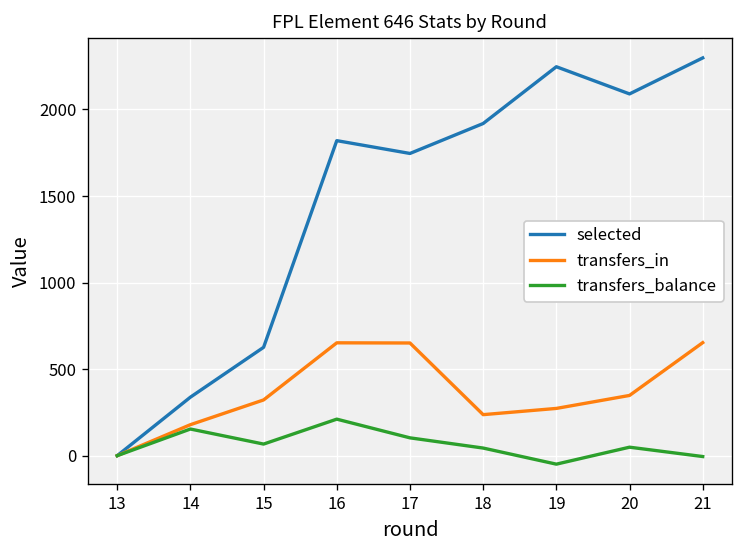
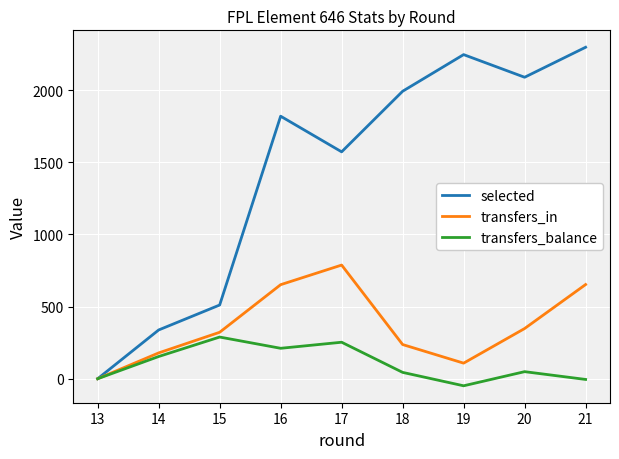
selected, 15: 630 -> 510
transfers_balance, 15: 70 -> 290
selected, 17: 1750 -> 1570
transfers_in, 17: 650 -> 790
transfers_balance, 17: 100 -> 250
selected, 18: 1920 -> 1990
transfers_in, 19: 270 -> 110
